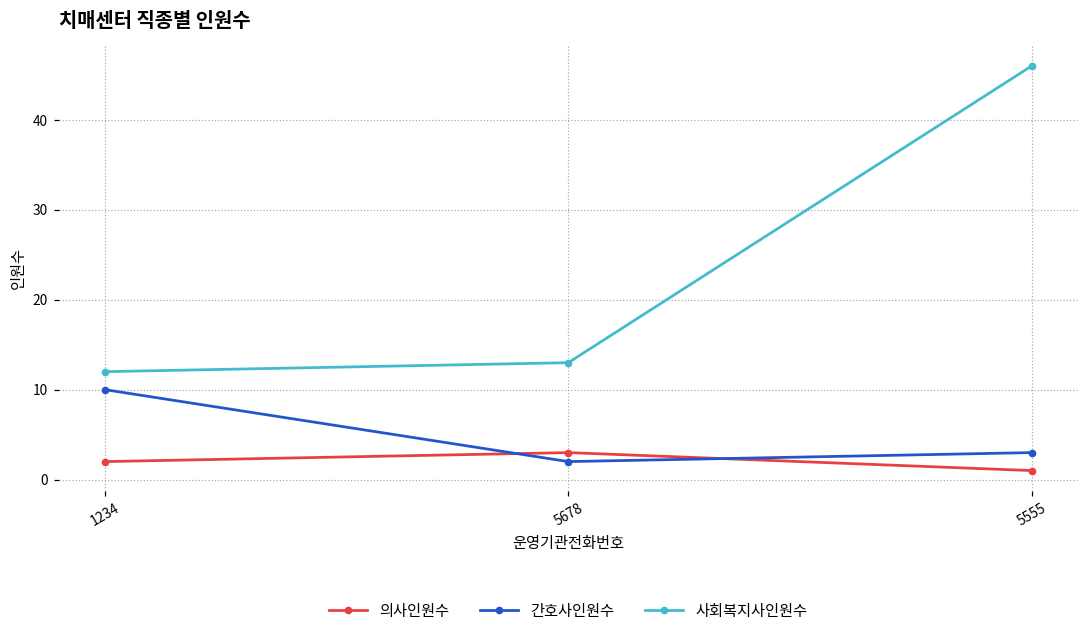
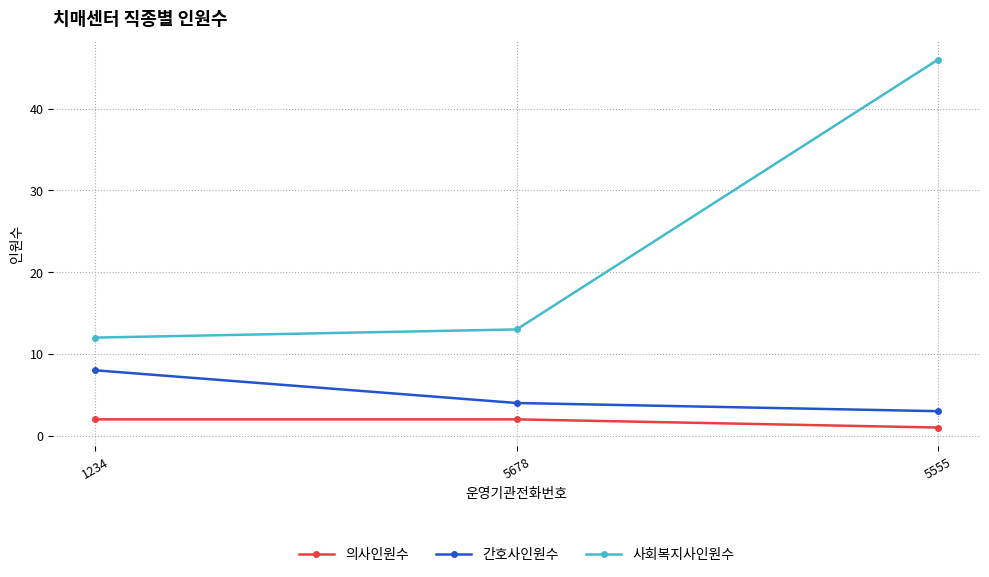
간호사인원수, 1234: 10 -> 8
의사인원수, 5678: 3 -> 2
간호사인원수, 5678: 2 -> 4
